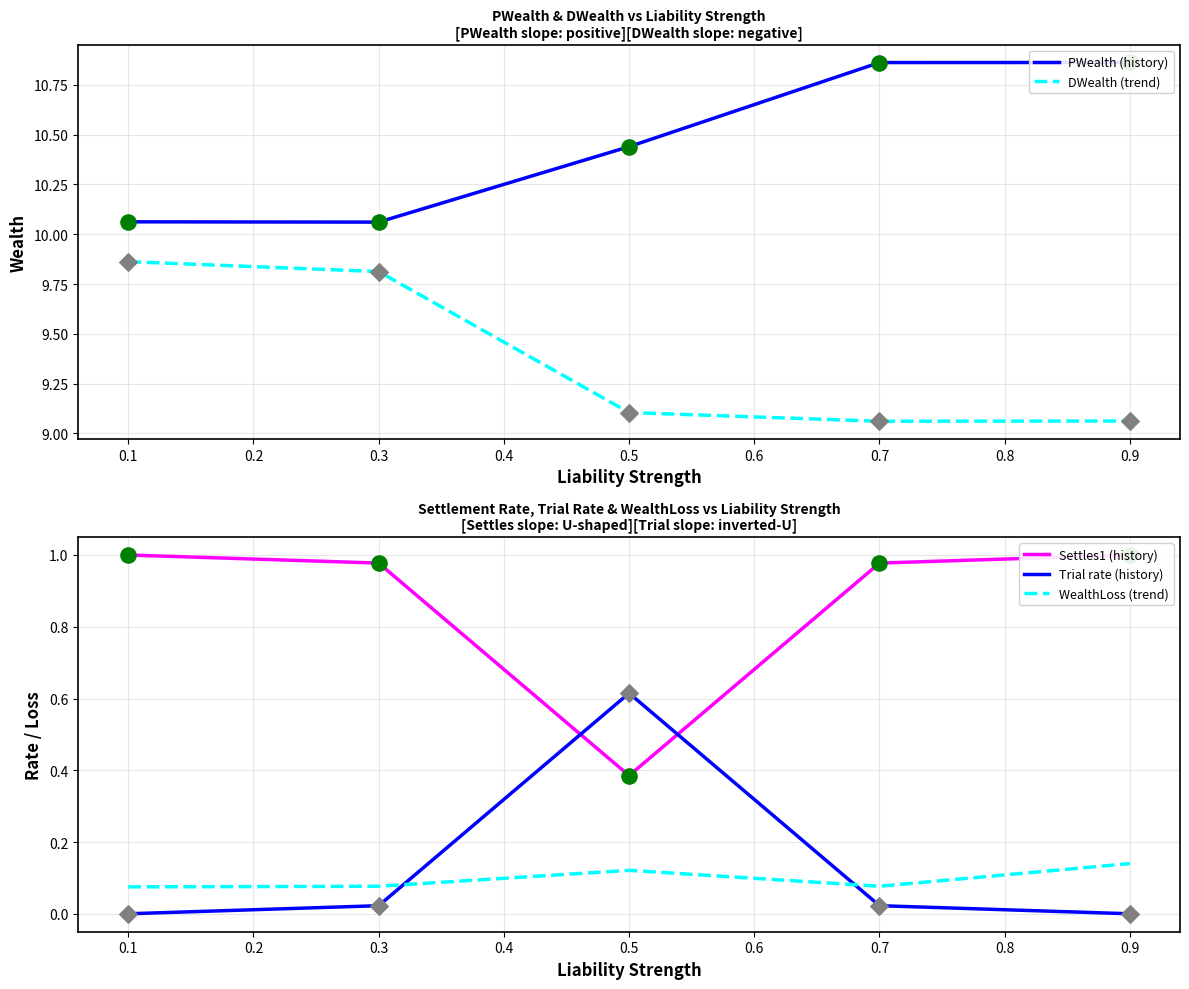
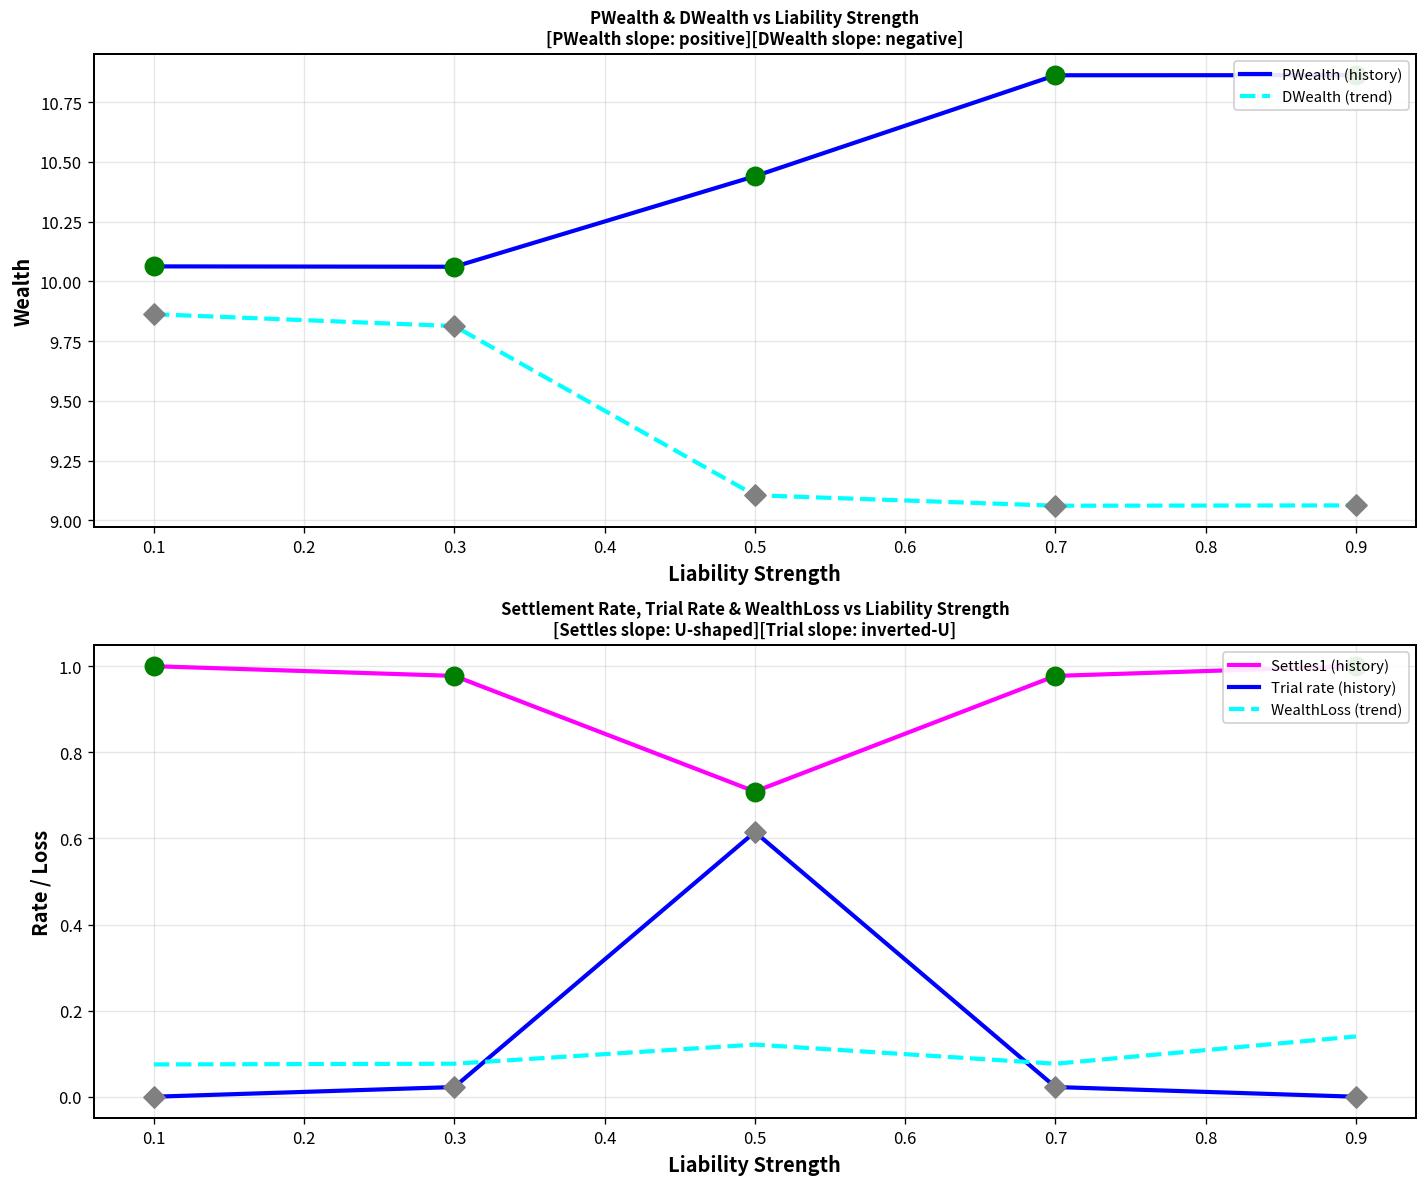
Settlement Rate, Trial Rate & WealthLoss vs Liability Strength [Settles slope: U-shaped][Trial slope: inverted-U], Settles1 (history), 0.5: 0.39 -> 0.71
